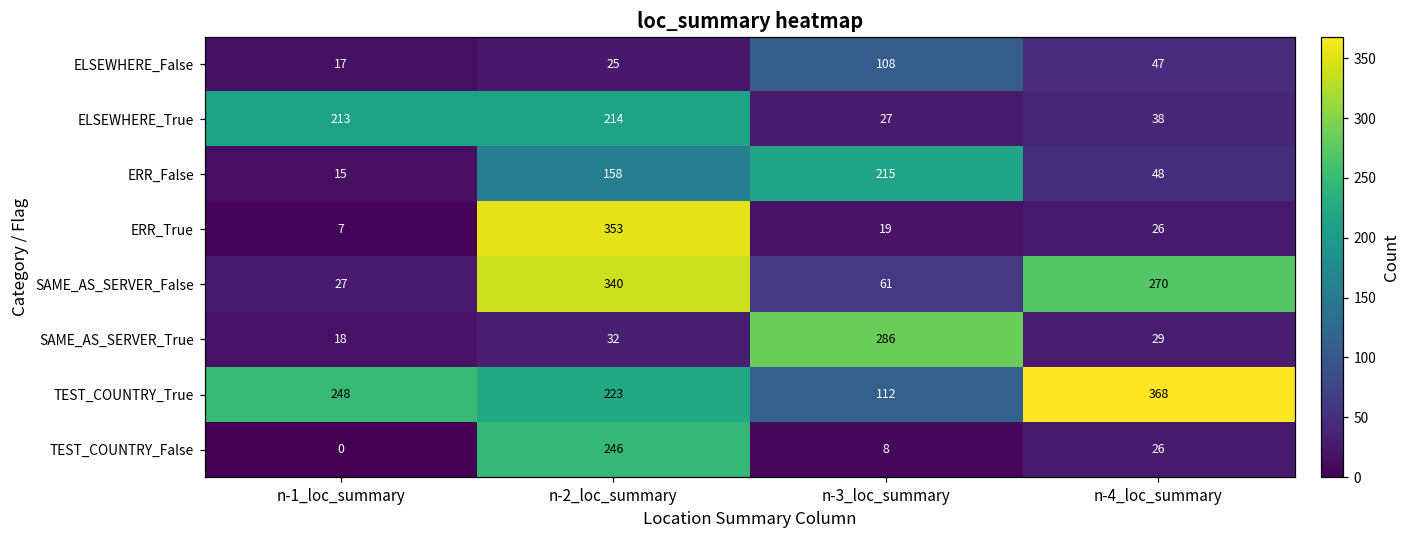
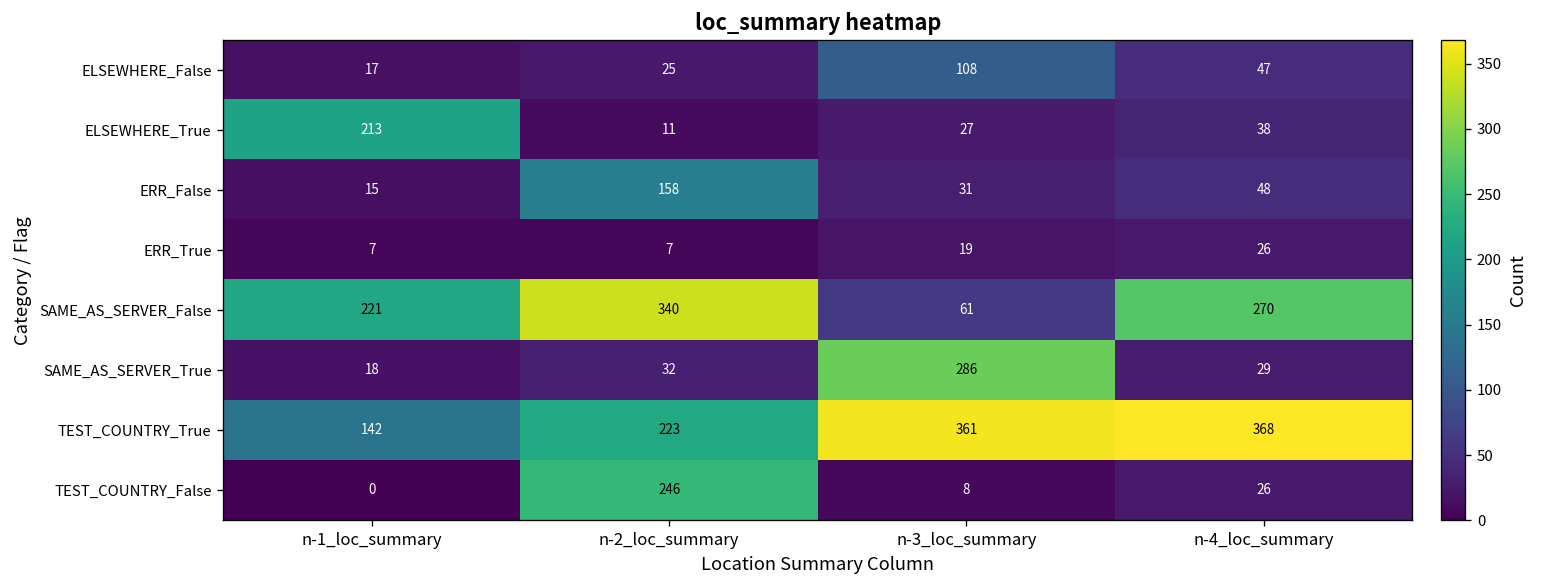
ELSEWHERE_True, n-2_loc_summary: 214 -> 11
ERR_False, n-3_loc_summary: 215 -> 31
ERR_True, n-2_loc_summary: 353 -> 7
SAME_AS_SERVER_False, n-1_loc_summary: 27 -> 221
TEST_COUNTRY_True, n-1_loc_summary: 248 -> 142
TEST_COUNTRY_True, n-3_loc_summary: 112 -> 361
